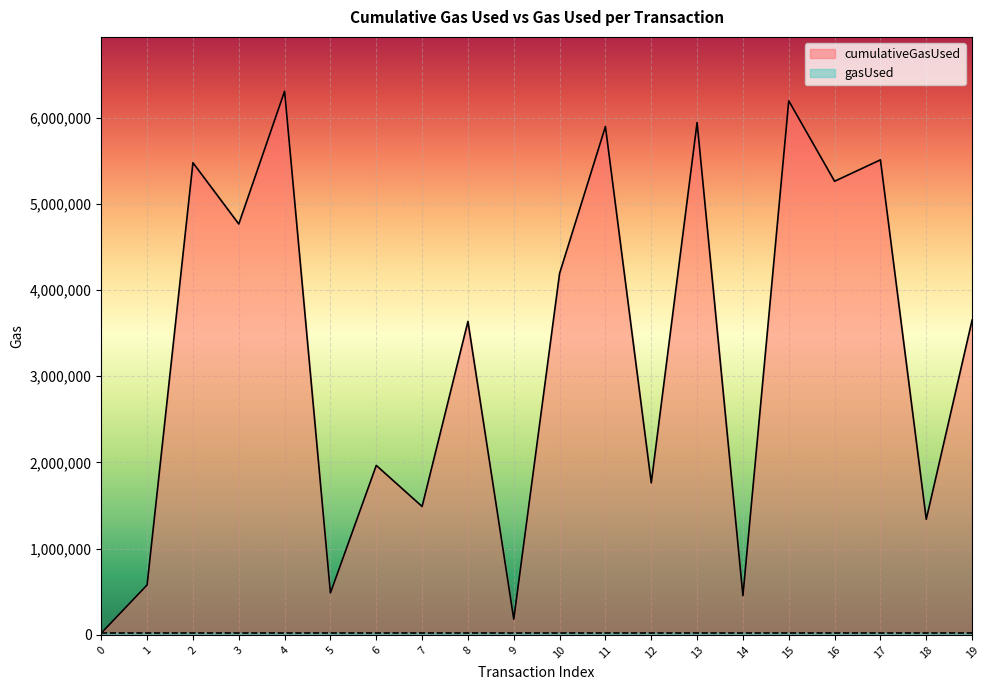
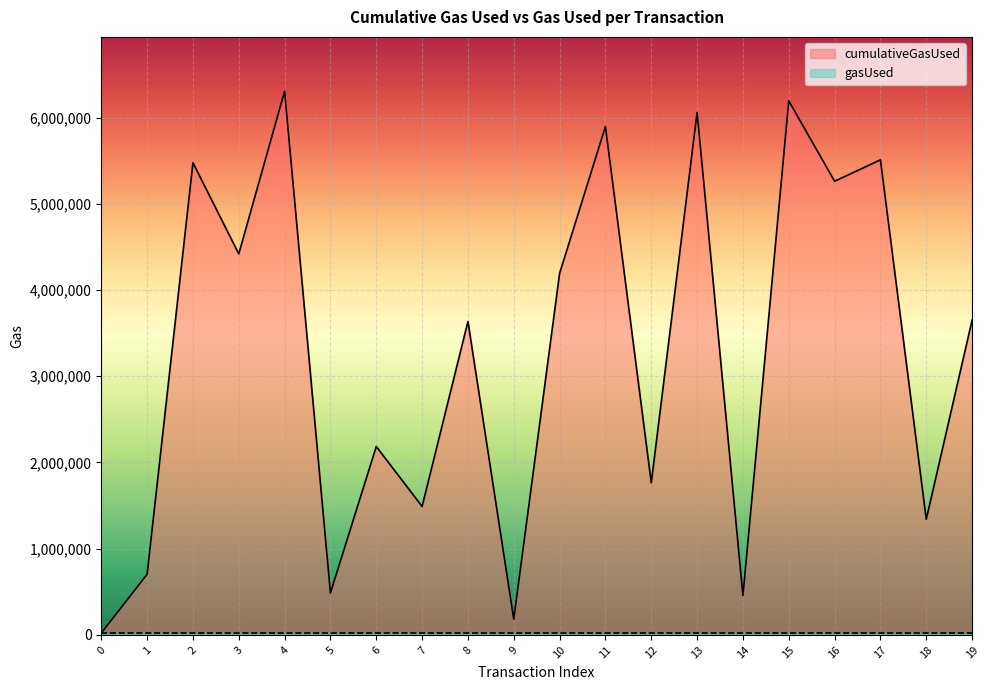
cumulativeGasUsed, 1: 600,000 -> 700,000
cumulativeGasUsed, 3: 4,800,000 -> 4,400,000
cumulativeGasUsed, 6: 2,000,000 -> 2,200,000
cumulativeGasUsed, 13: 5,900,000 -> 6,100,000
